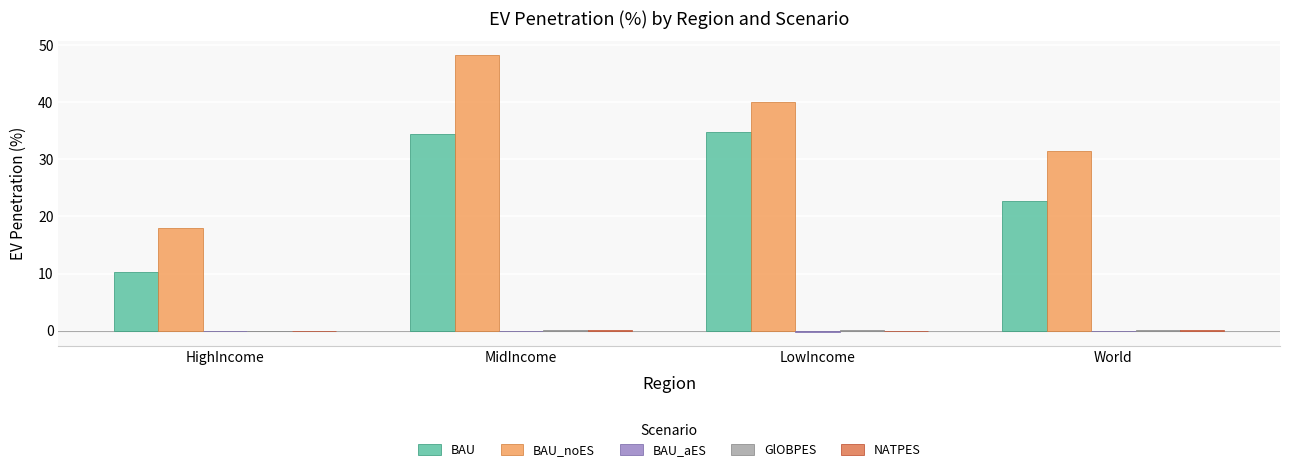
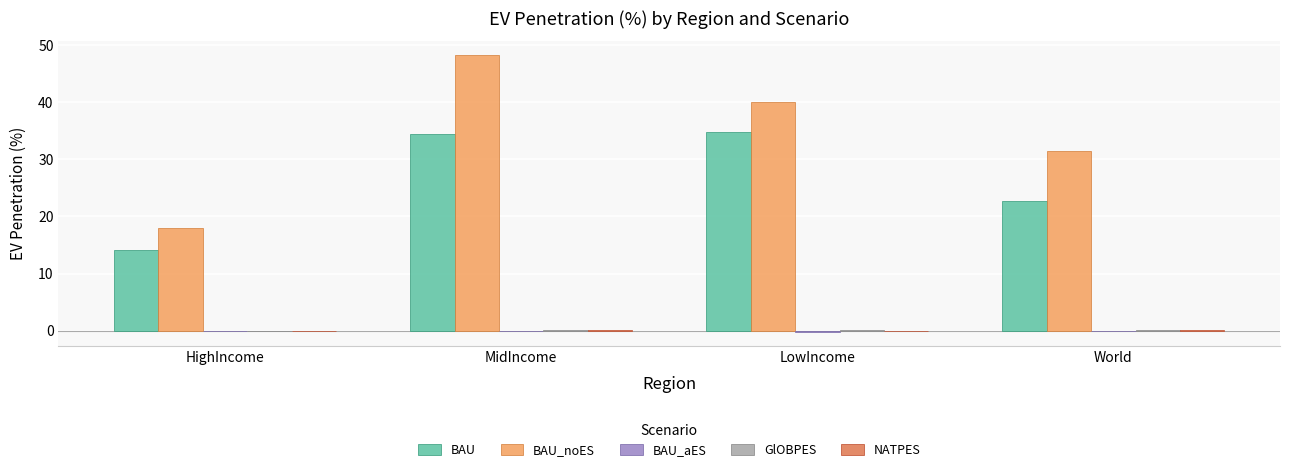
BAU, HighIncome: 10 -> 14
